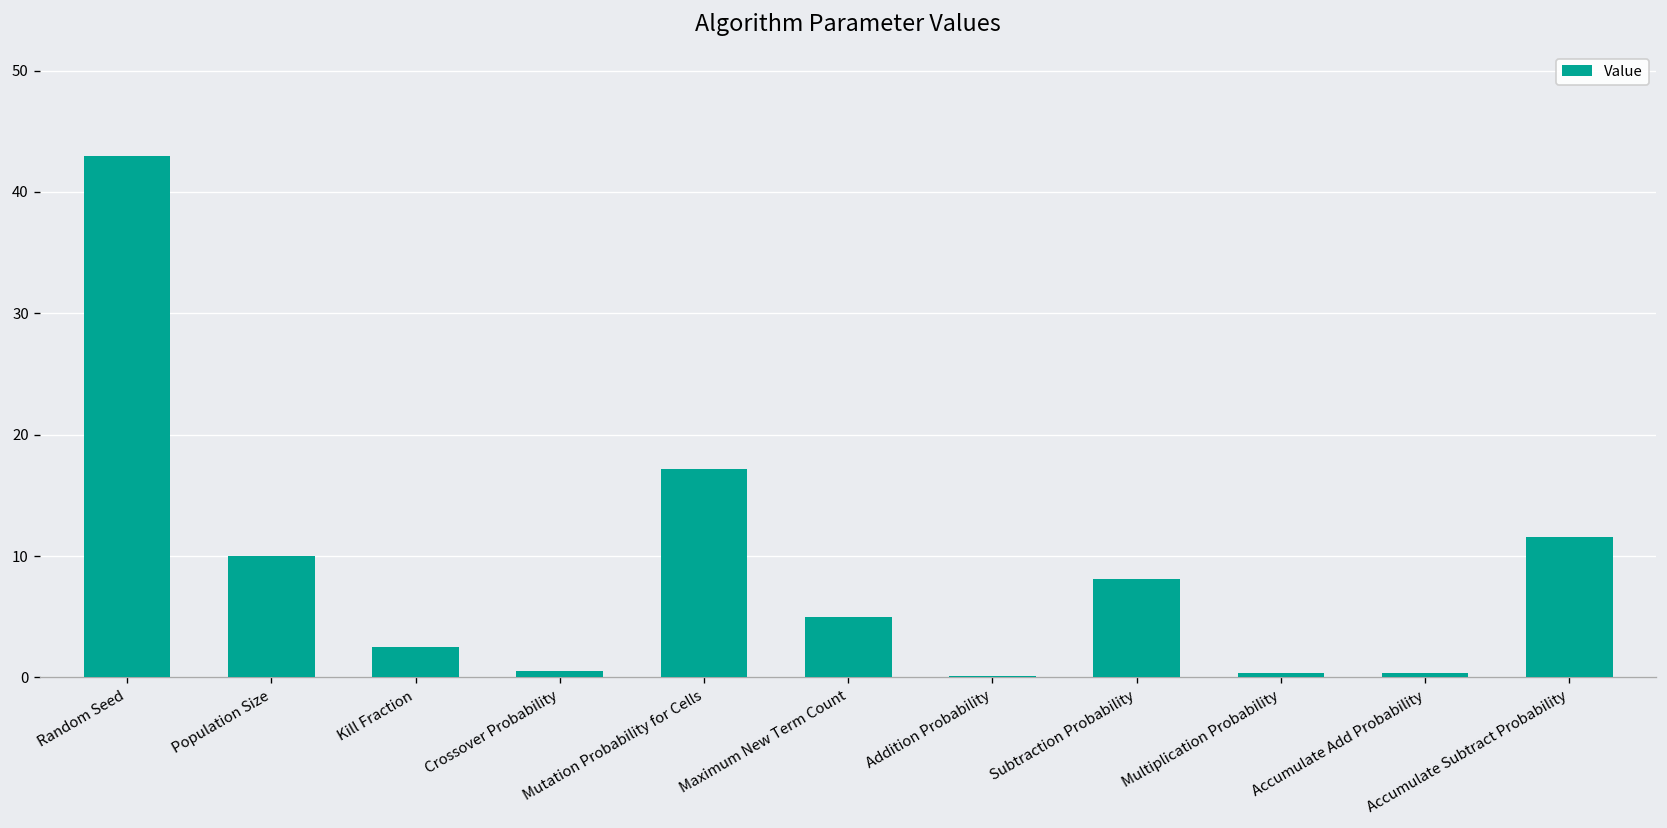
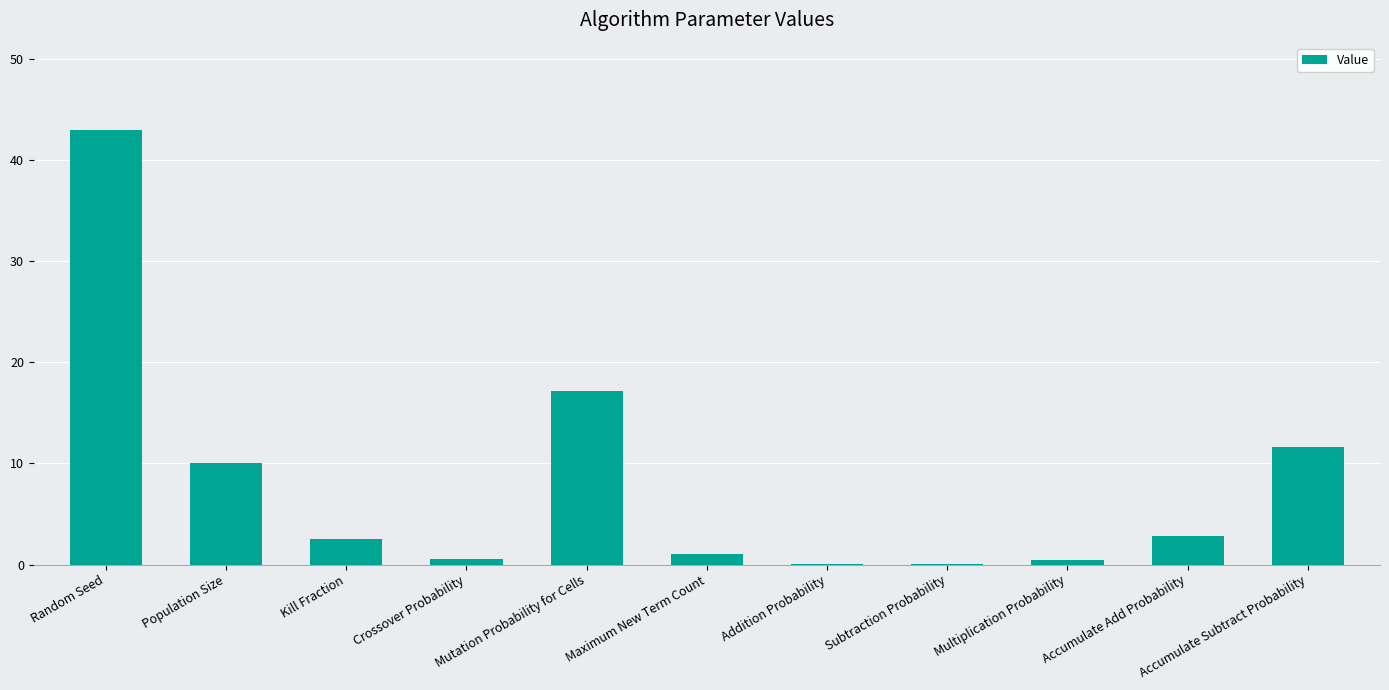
Maximum New Term Count: 5 -> 1
Subtraction Probability: 8.1 -> 0.1
Accumulate Add Probability: 0.3 -> 2.8
